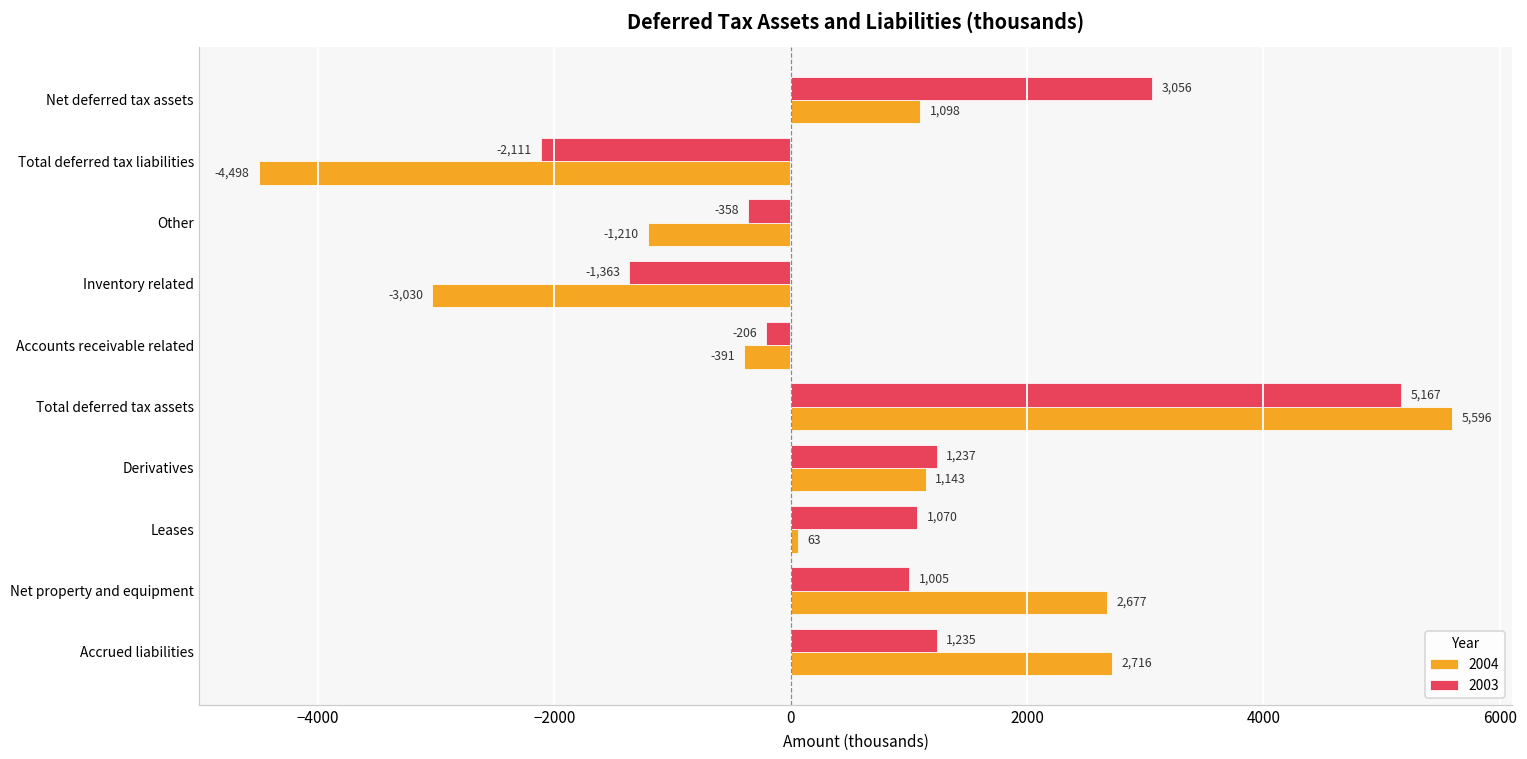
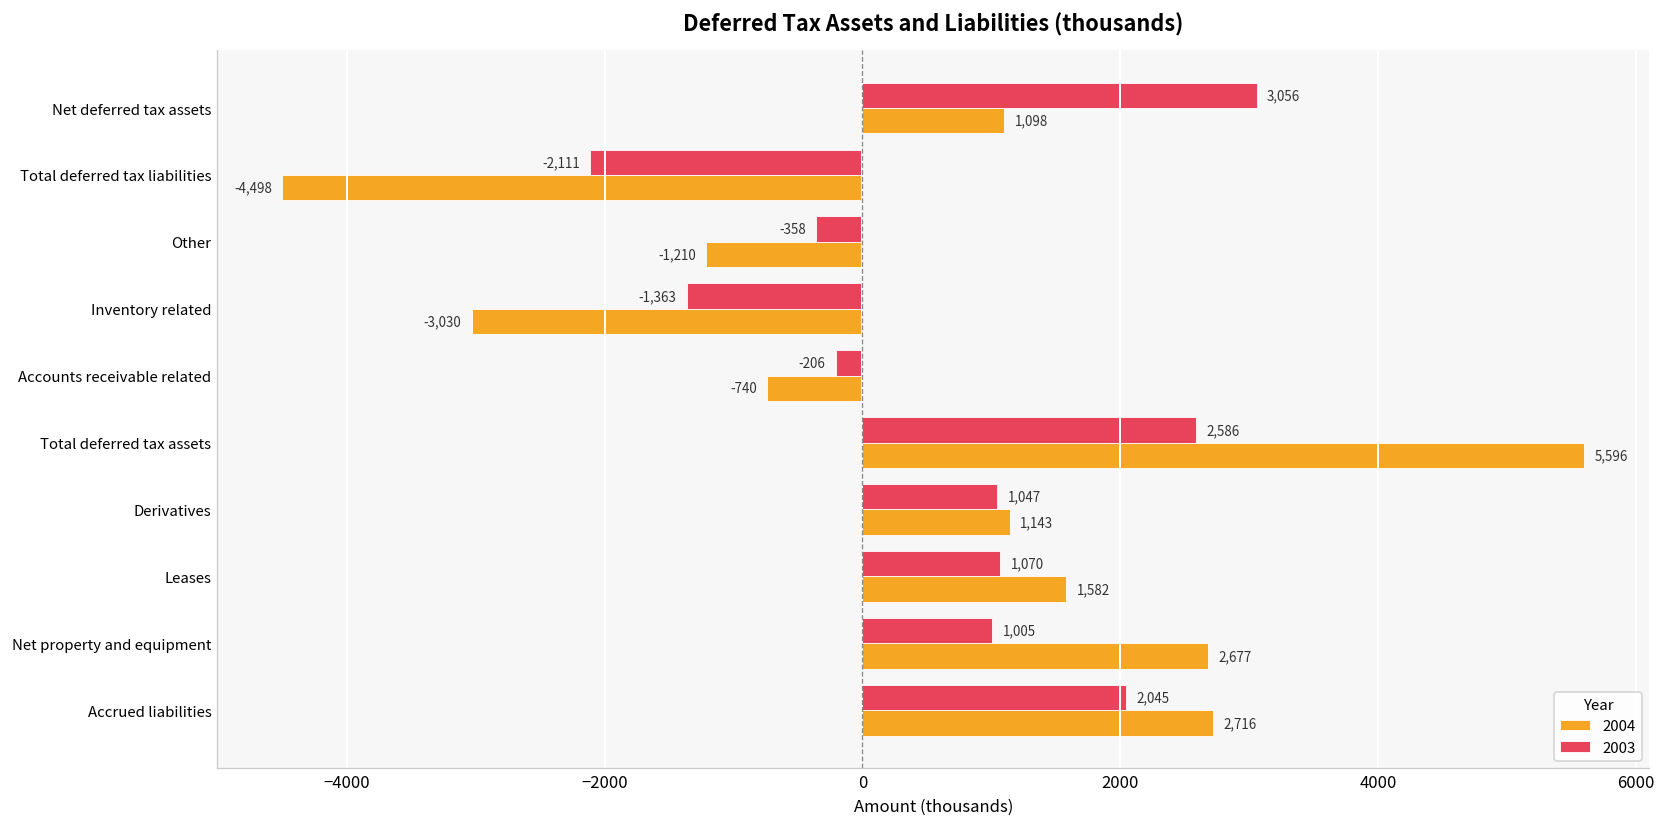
2004, Accounts receivable related: -391 -> -740
2003, Total deferred tax assets: 5,167 -> 2,586
2003, Derivatives: 1,237 -> 1,047
2004, Leases: 63 -> 1,582
2003, Accrued liabilities: 1,235 -> 2,045
